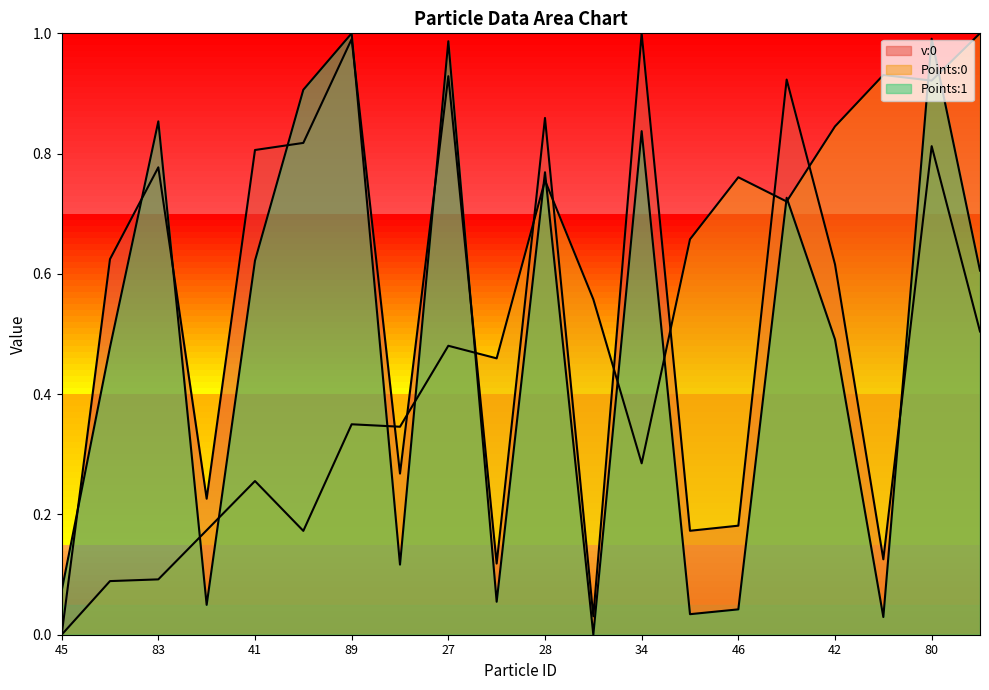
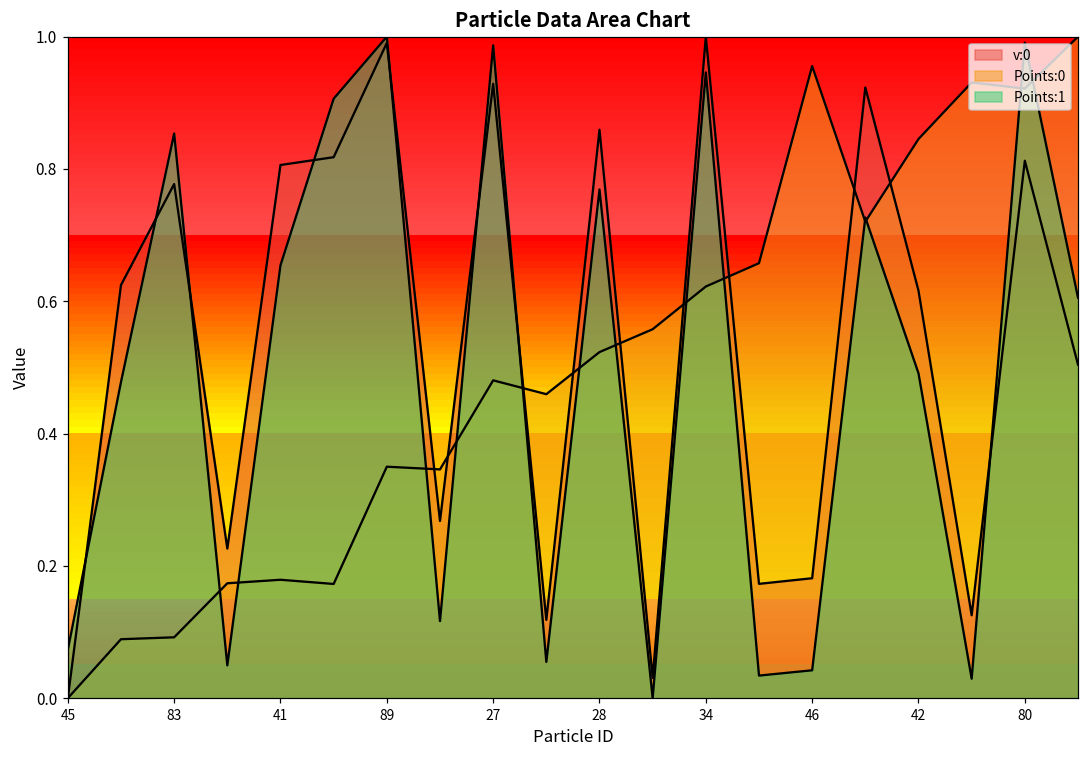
Points:0, 41: 0.26 -> 0.18
Points:1, 41: 0.62 -> 0.65
Points:0, 28: 0.76 -> 0.52
Points:0, 34: 0.28 -> 0.62
Points:1, 34: 0.84 -> 0.95
Points:0, 46: 0.76 -> 0.96
